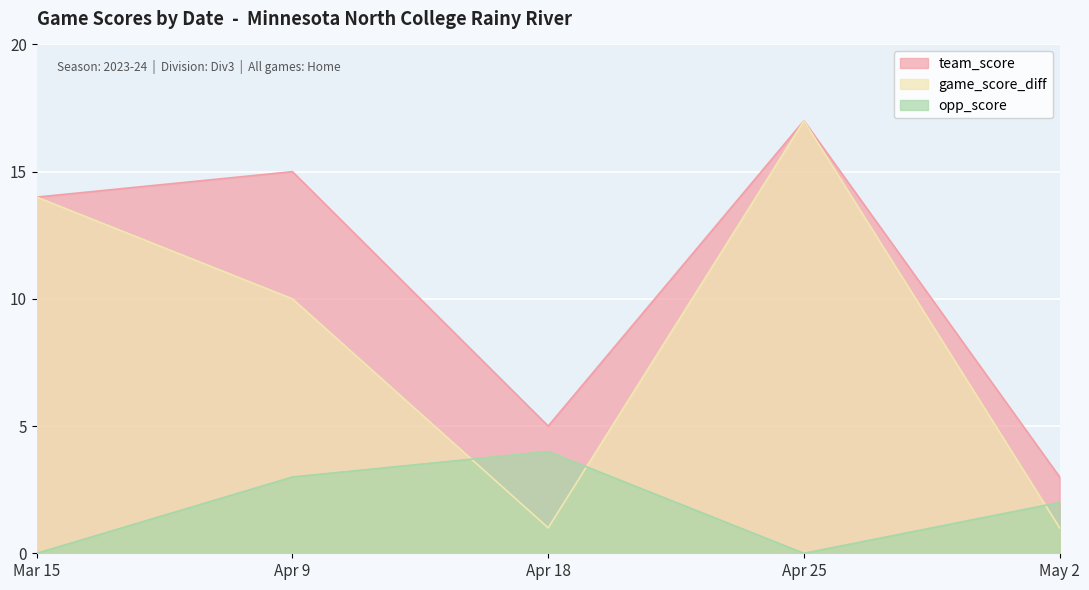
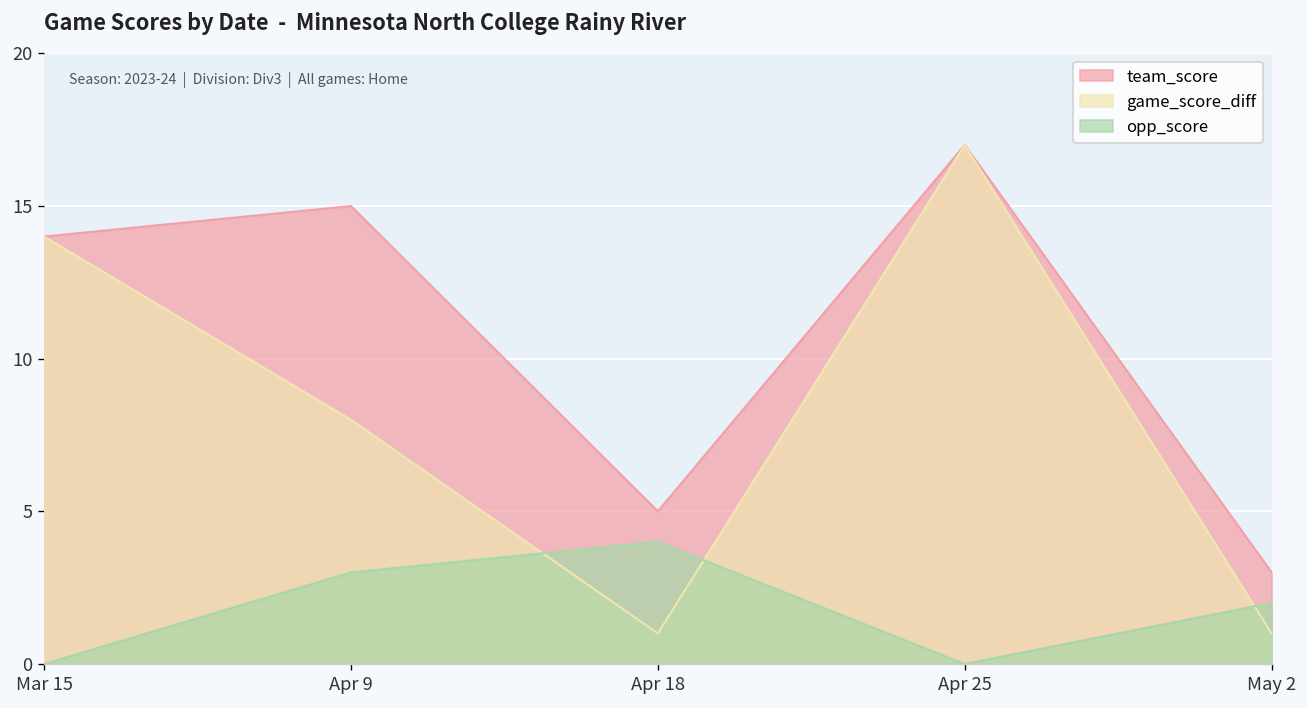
game_score_diff, Apr 9: 10 -> 8
